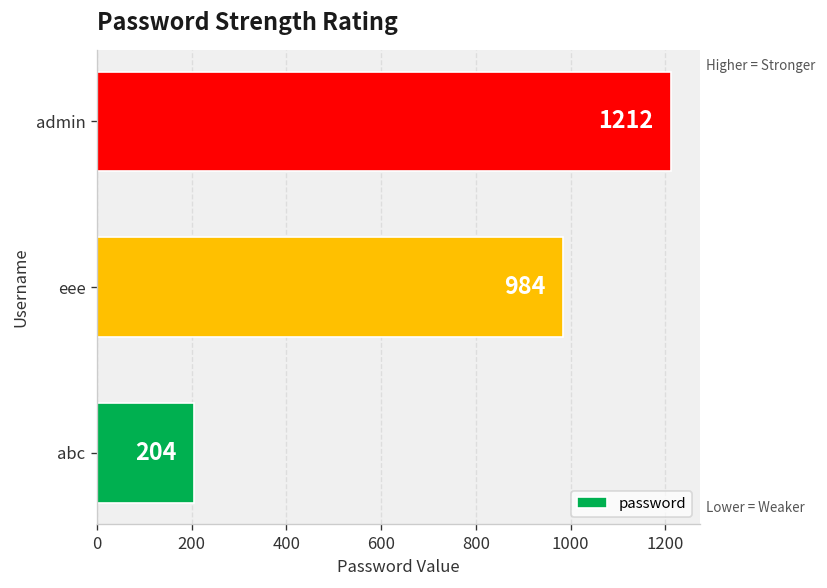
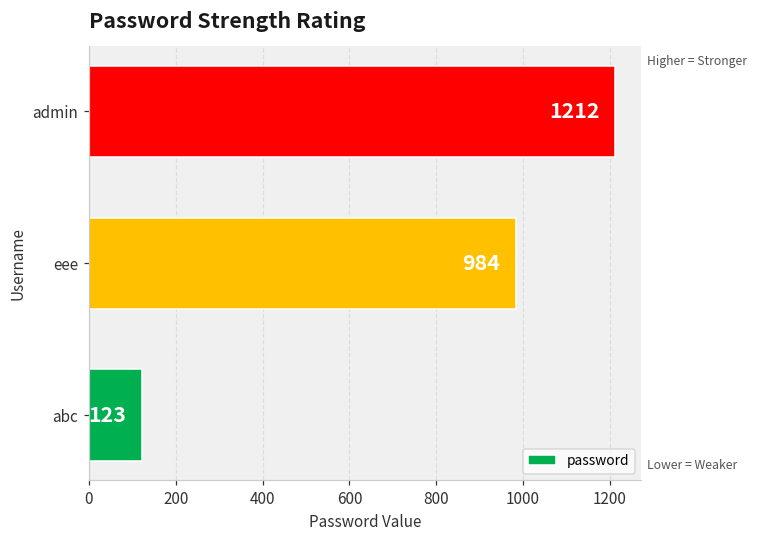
abc: 204 -> 123
